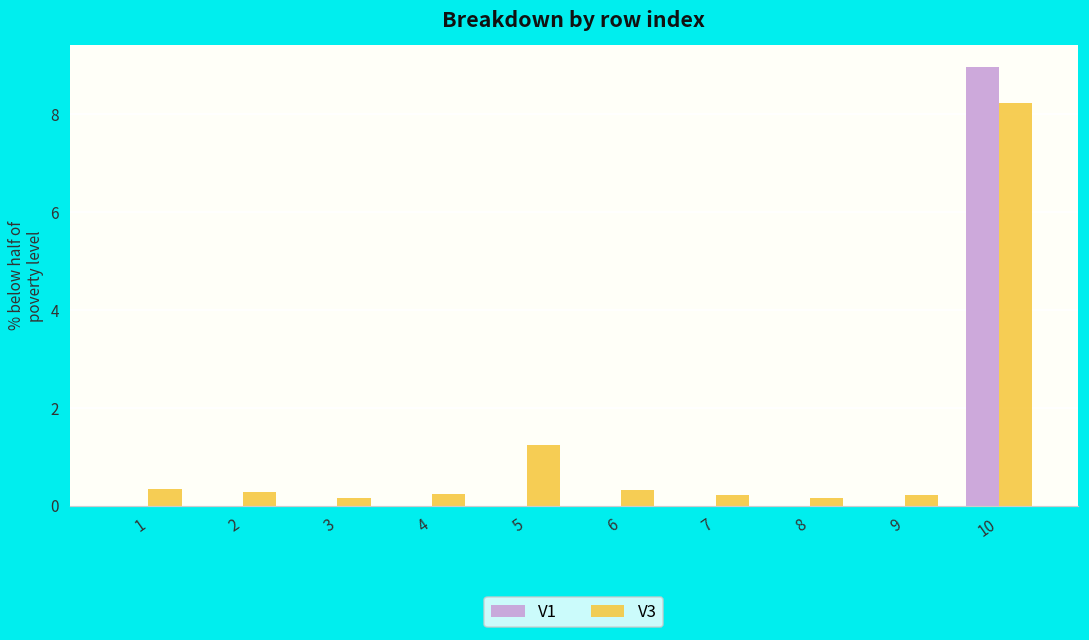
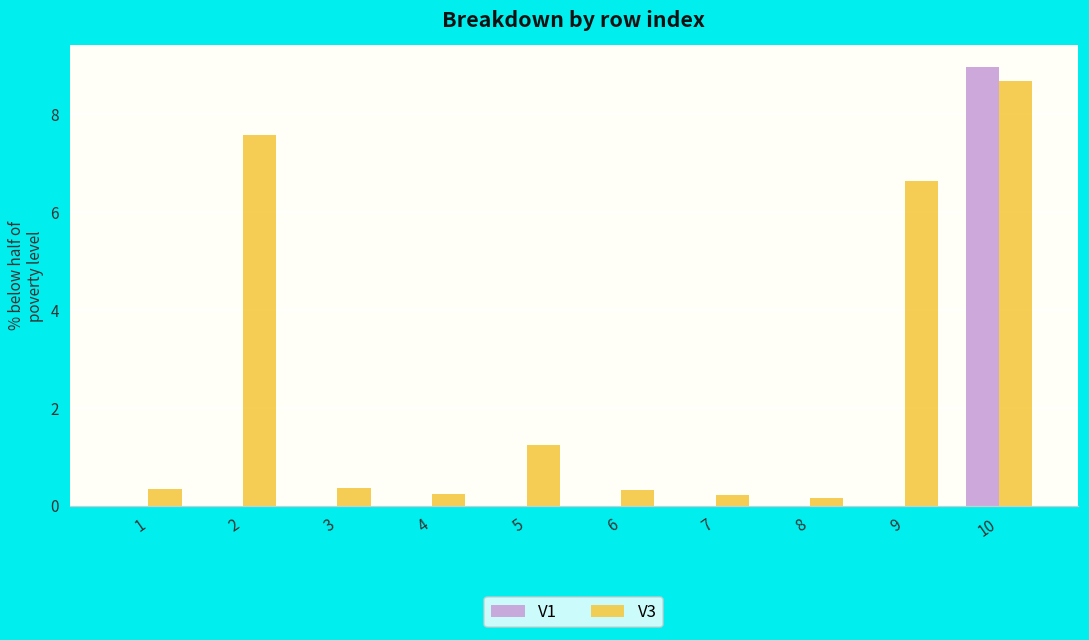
V3, 2: 0.3 -> 7.6
V3, 3: 0.1 -> 0.4
V3, 9: 0.2 -> 6.6
V3, 10: 8.2 -> 8.7
